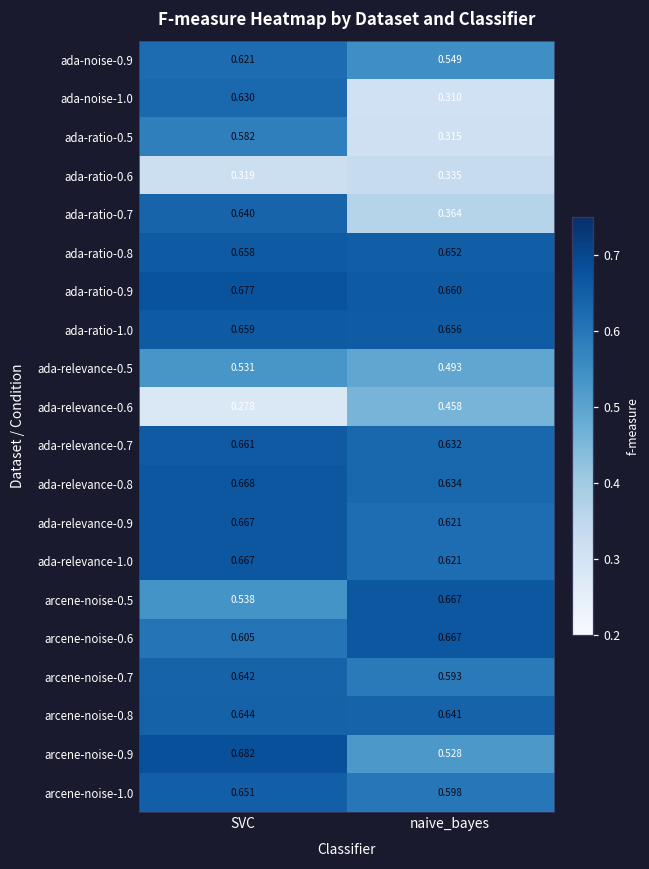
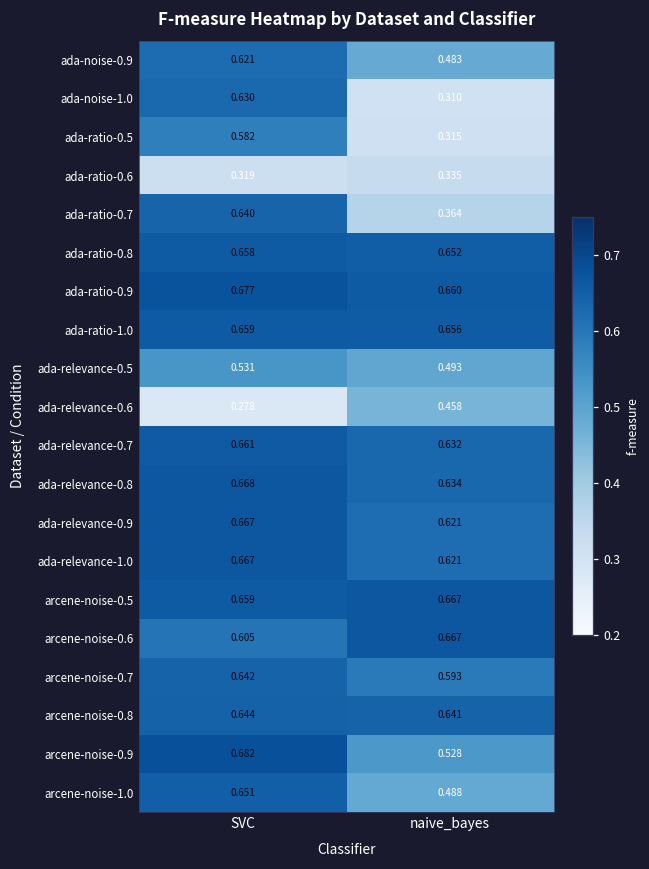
ada-noise-0.9, naive_bayes: 0.549 -> 0.483
arcene-noise-0.5, SVC: 0.538 -> 0.659
arcene-noise-1.0, naive_bayes: 0.598 -> 0.488
